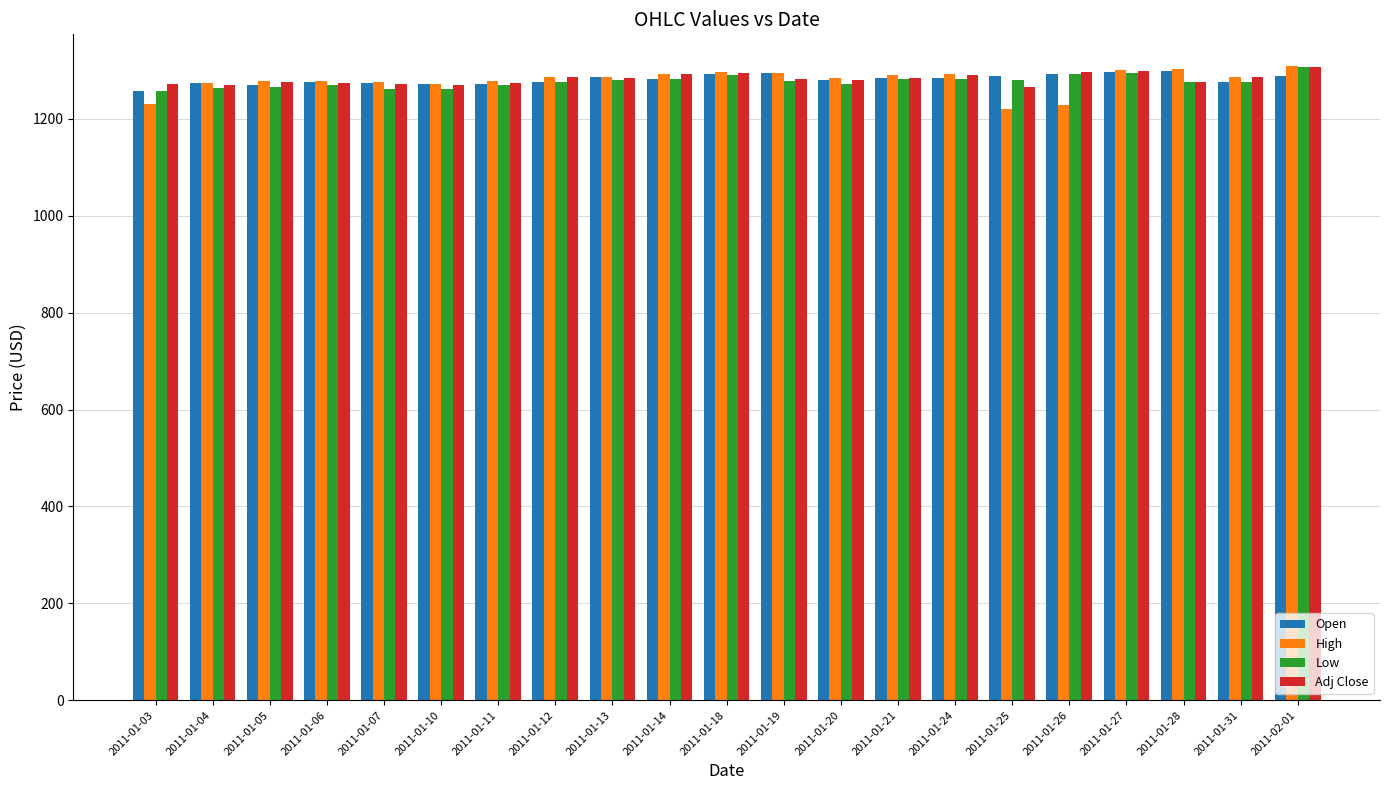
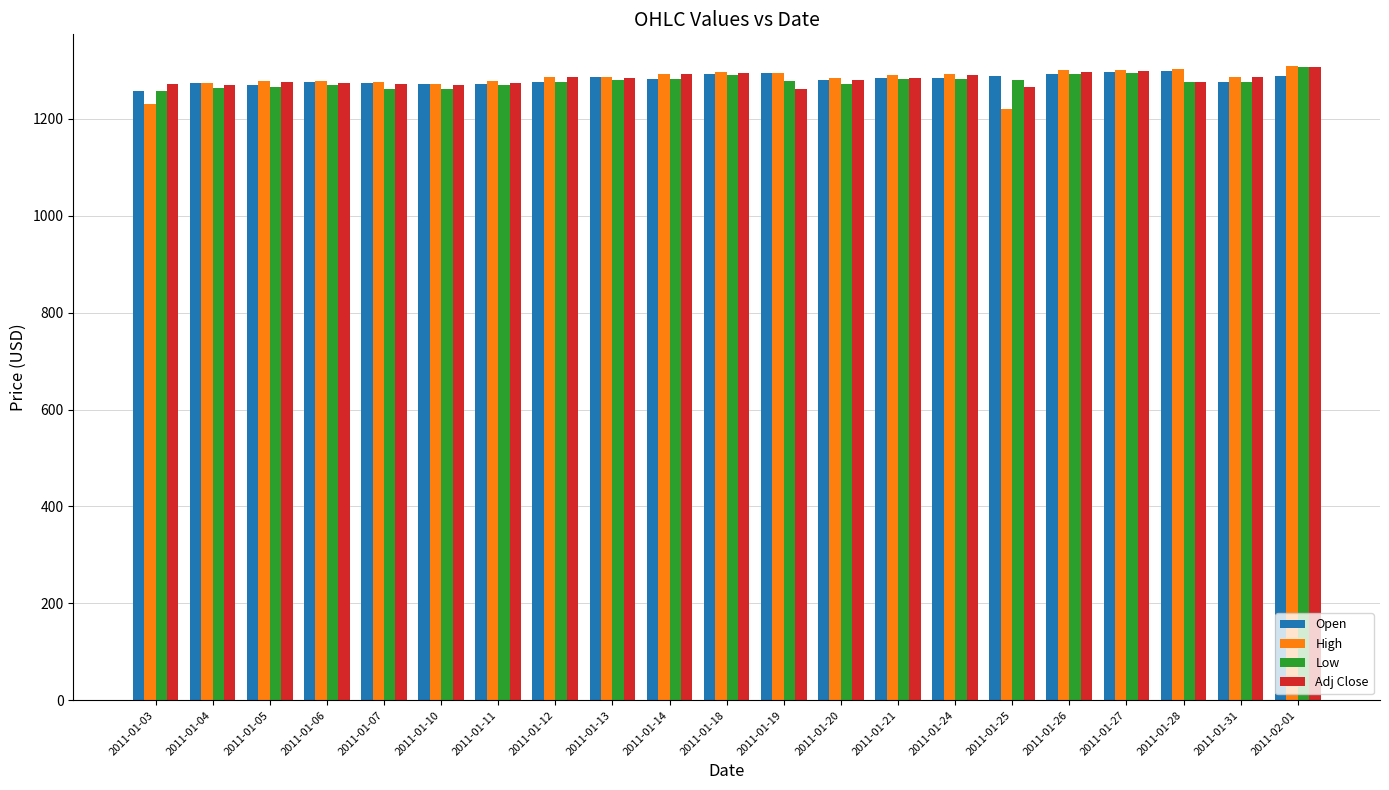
Adj Close, 2011-01-19: 1280 -> 1260
High, 2011-01-26: 1230 -> 1300
